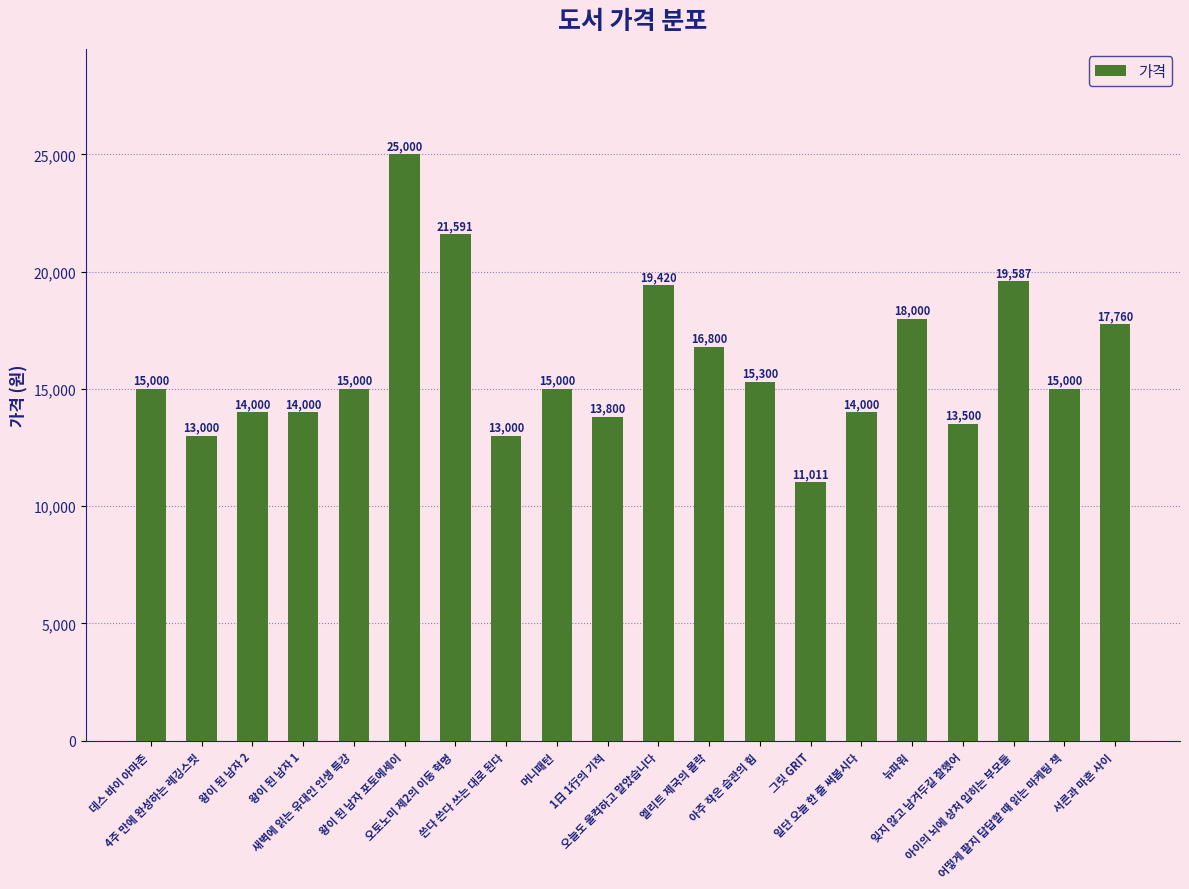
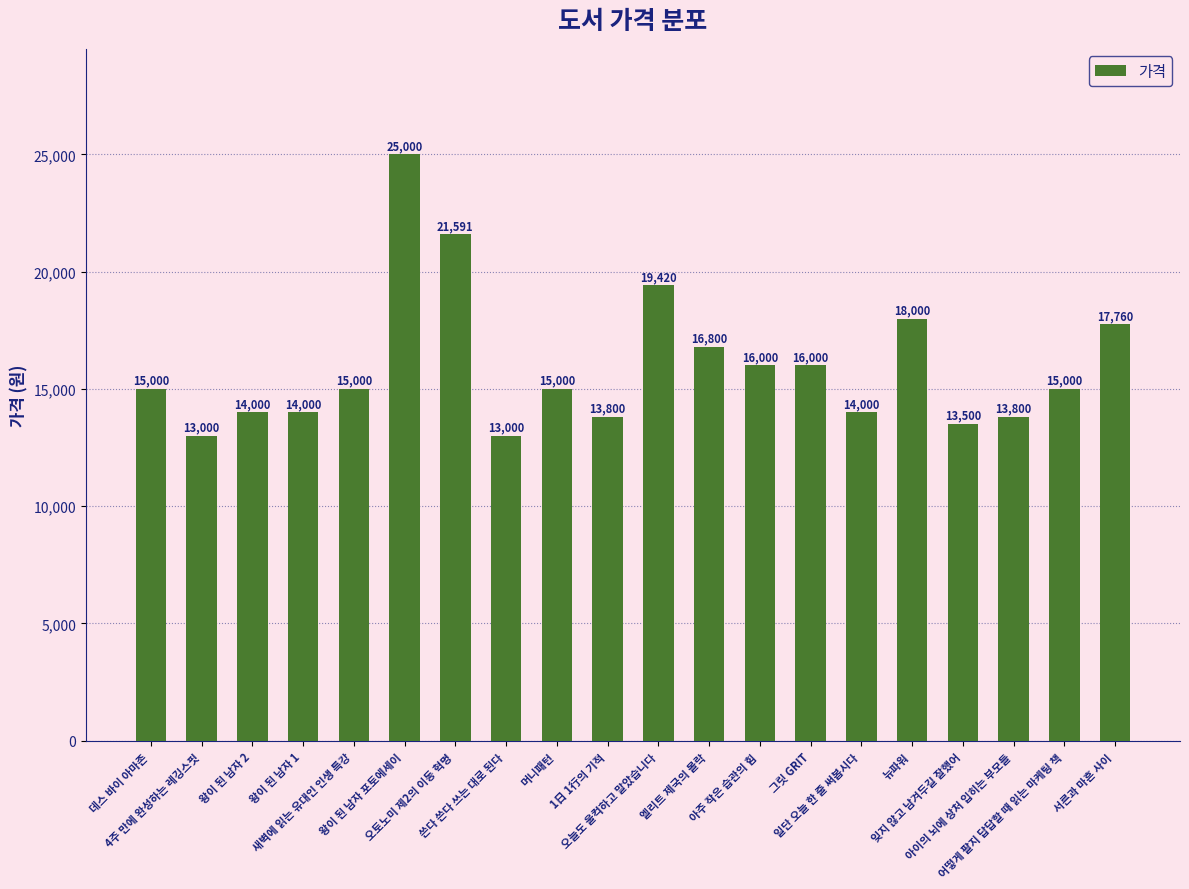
아주 작은 습관의 힘: 15,300 -> 16,000
그릿 GRIT: 11,011 -> 16,000
아이의 뇌에 상처 입히는 부모들: 19,587 -> 13,800
